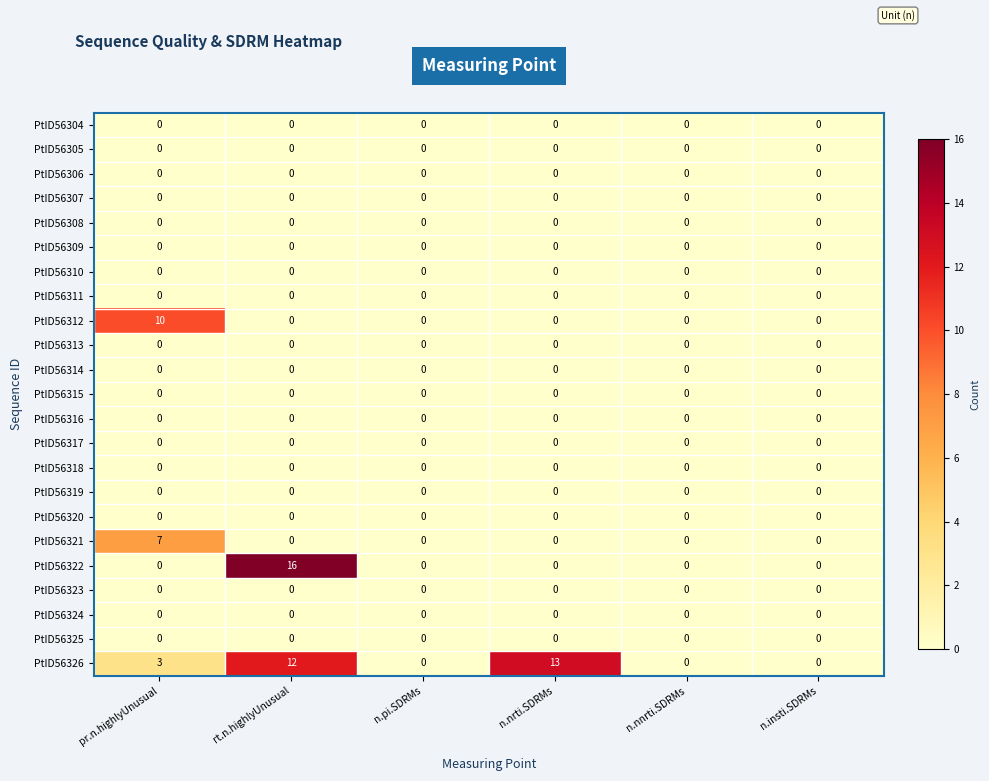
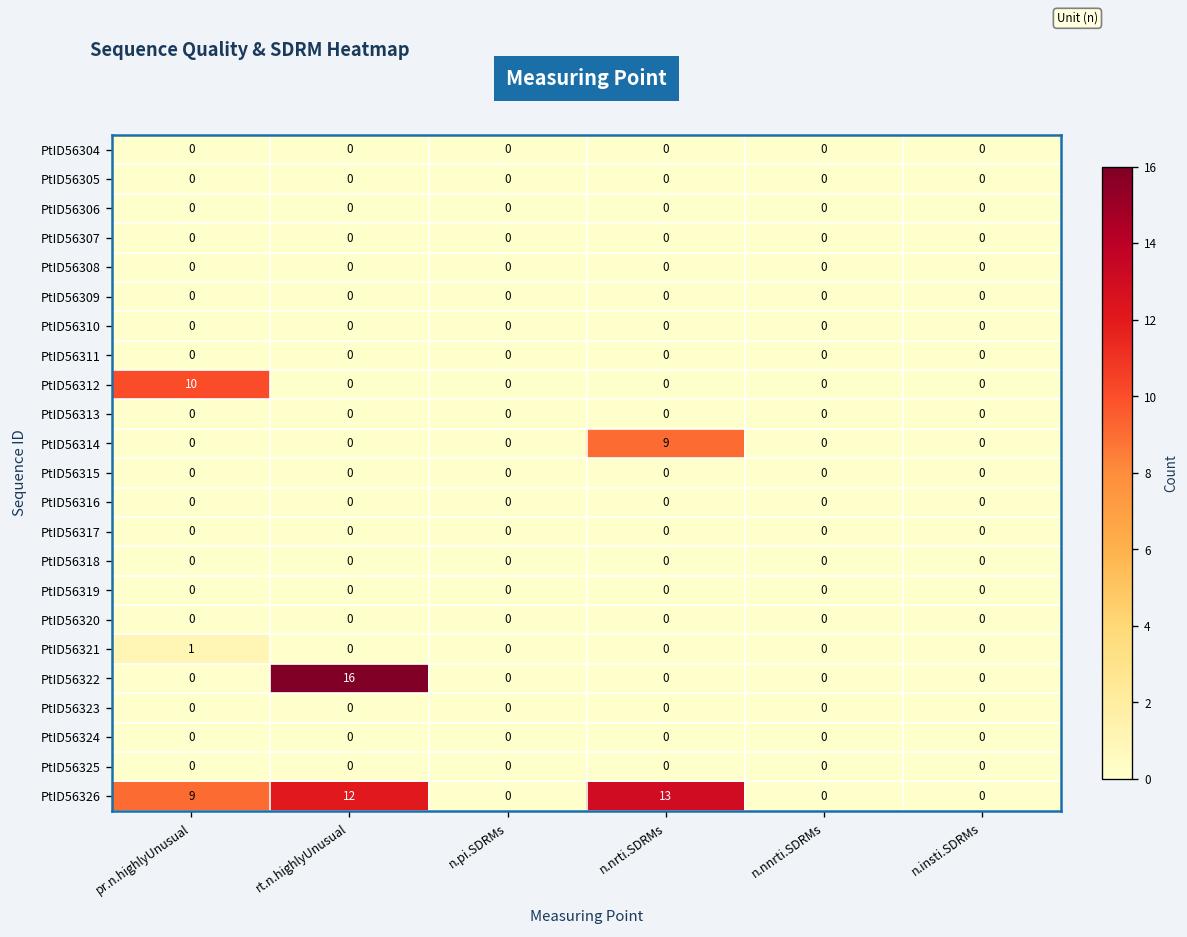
PtID56314, n.nrti.SDRMs: 0 -> 9
PtID56321, pr.n.highlyUnusual: 7 -> 1
PtID56326, pr.n.highlyUnusual: 3 -> 9
